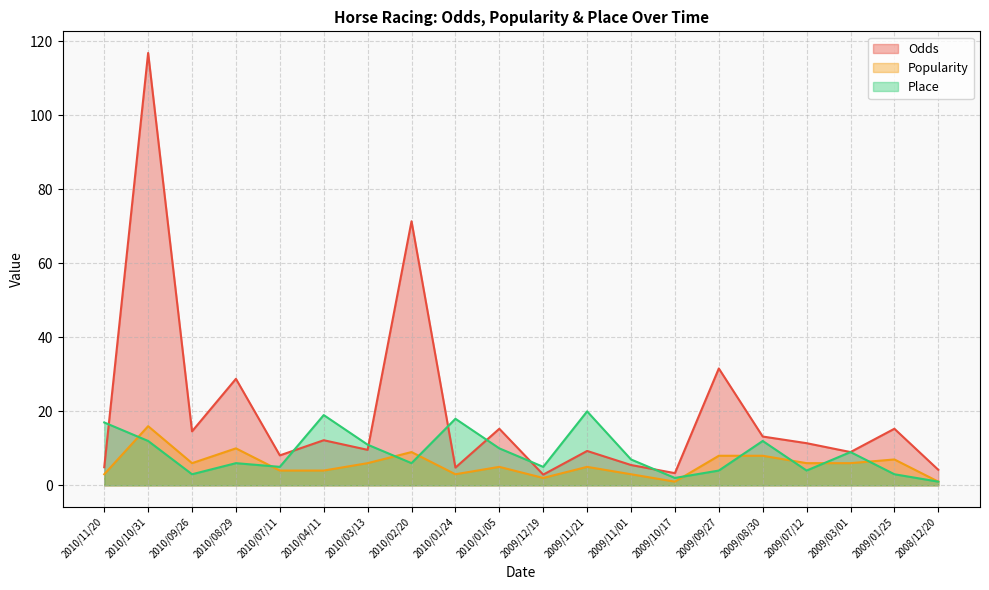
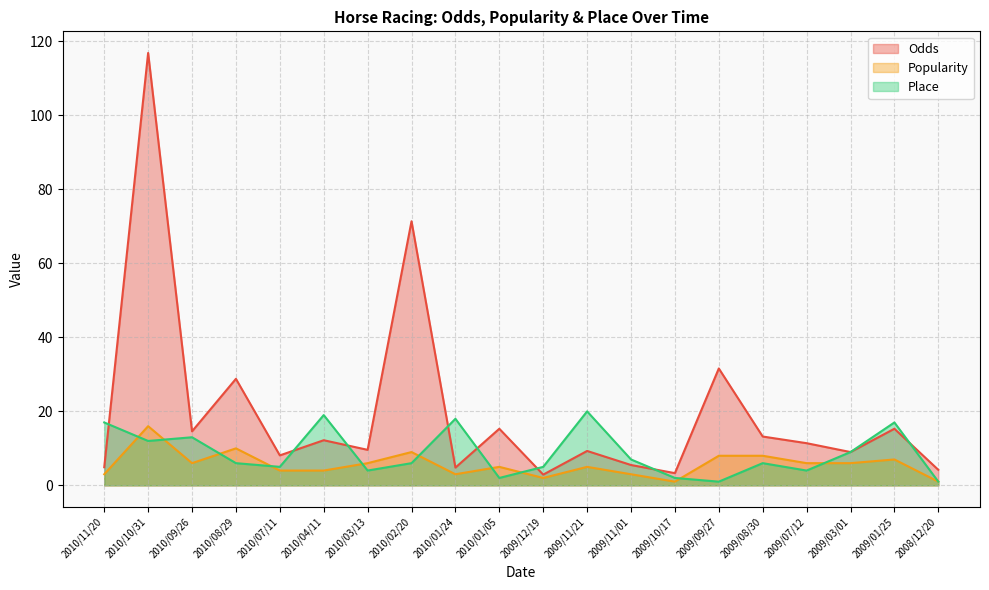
Place, 2010/09/26: 3 -> 13
Place, 2010/03/13: 11 -> 4
Place, 2010/01/05: 10 -> 2
Place, 2009/09/27: 4 -> 1
Place, 2009/08/30: 12 -> 6
Place, 2009/01/25: 3 -> 17
